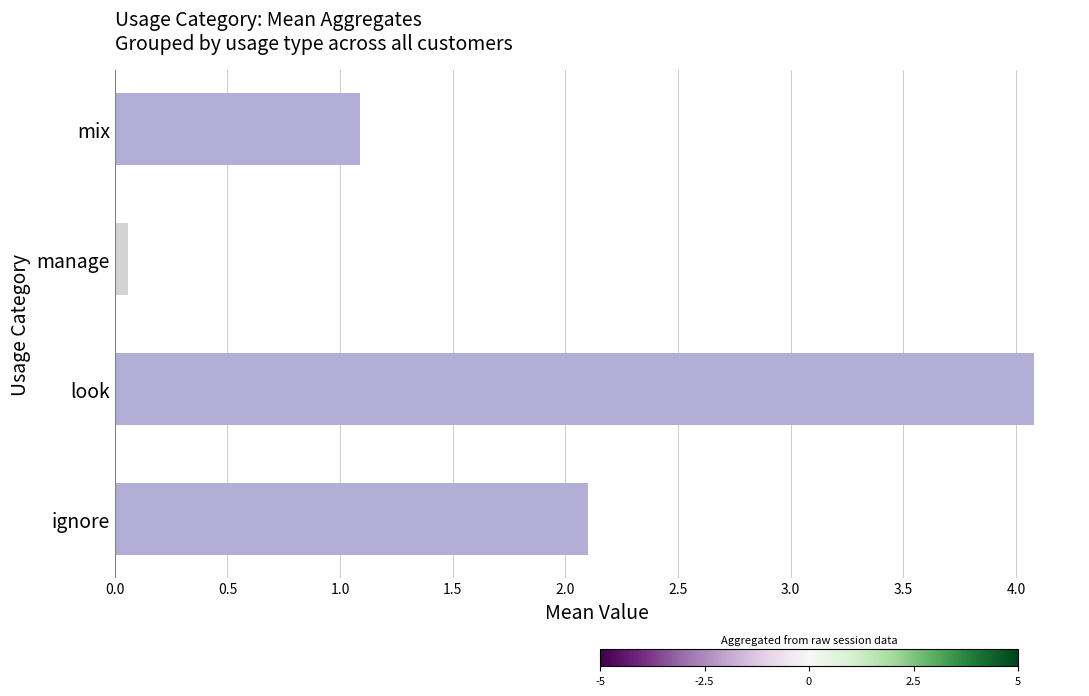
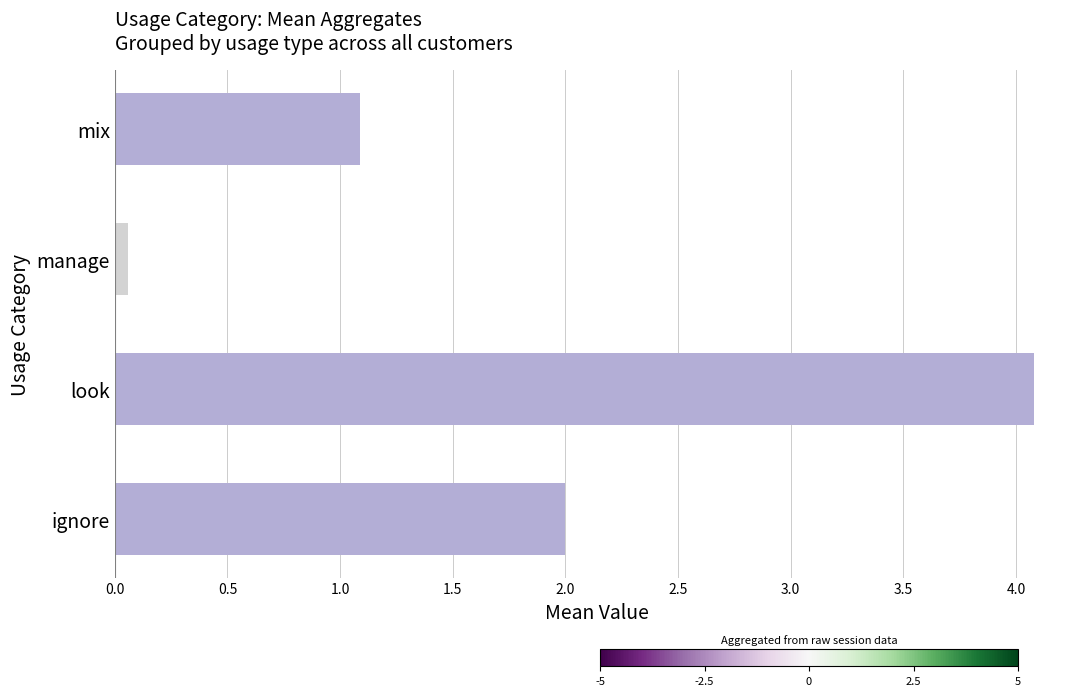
ignore: 2.1 -> 2.0
